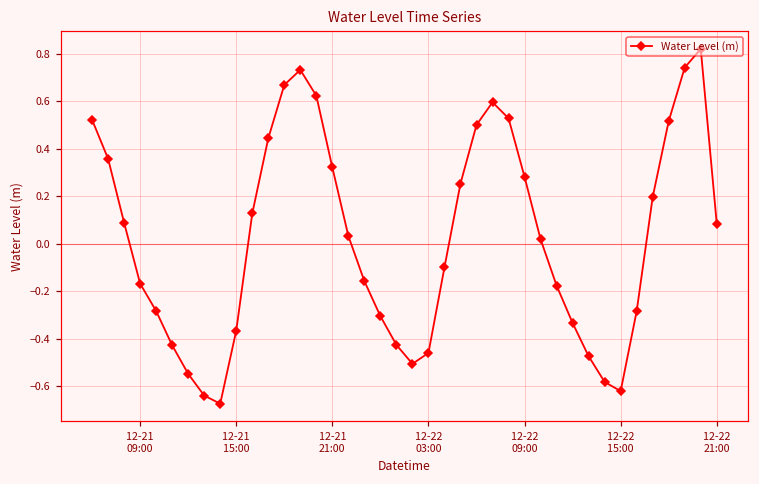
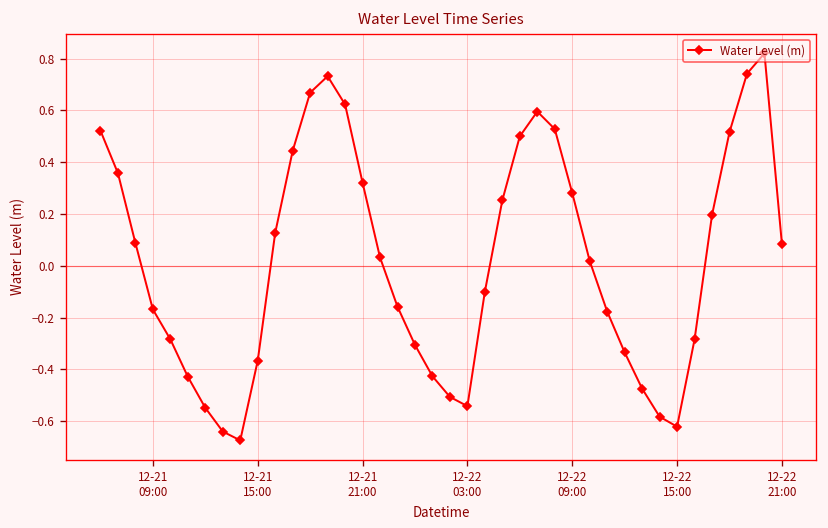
12-22 03:00: -0.46 -> -0.54
